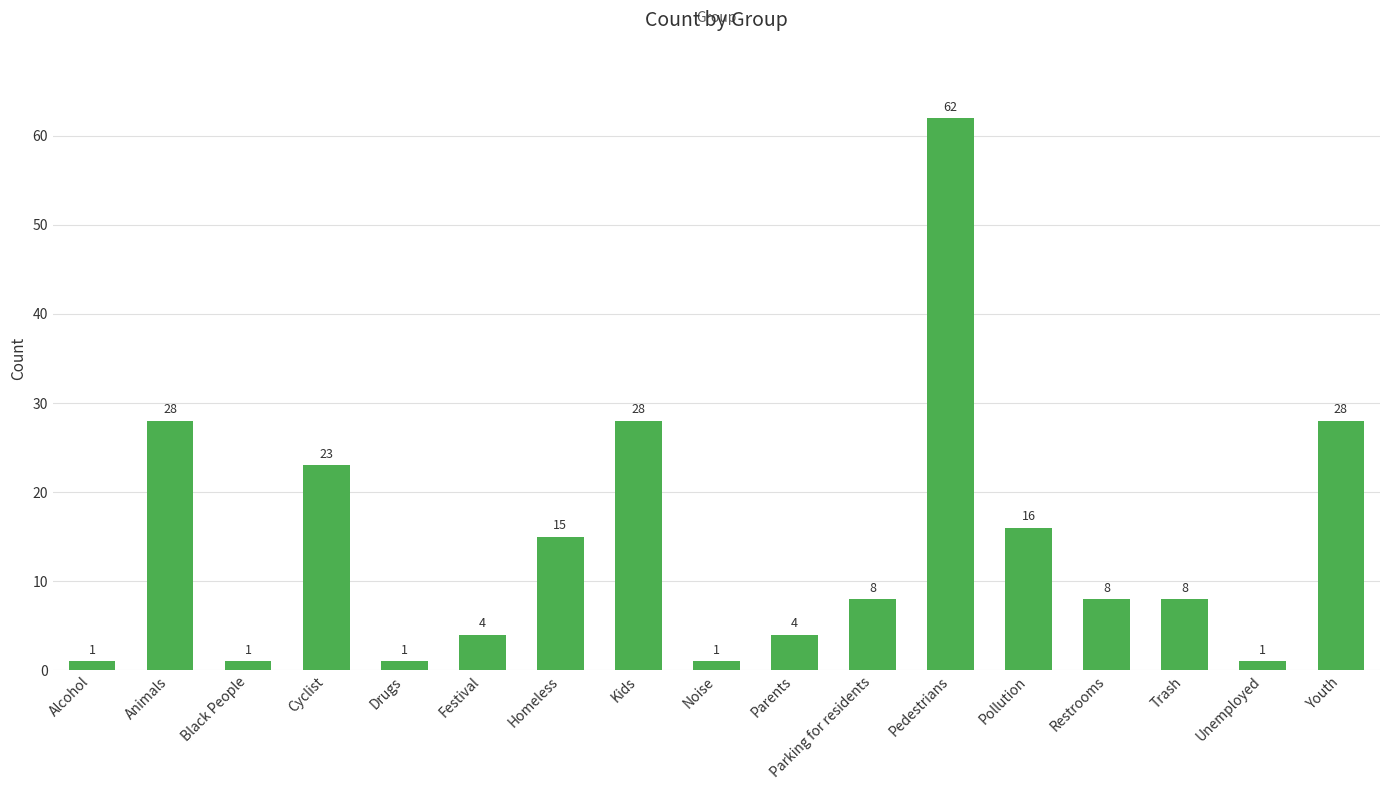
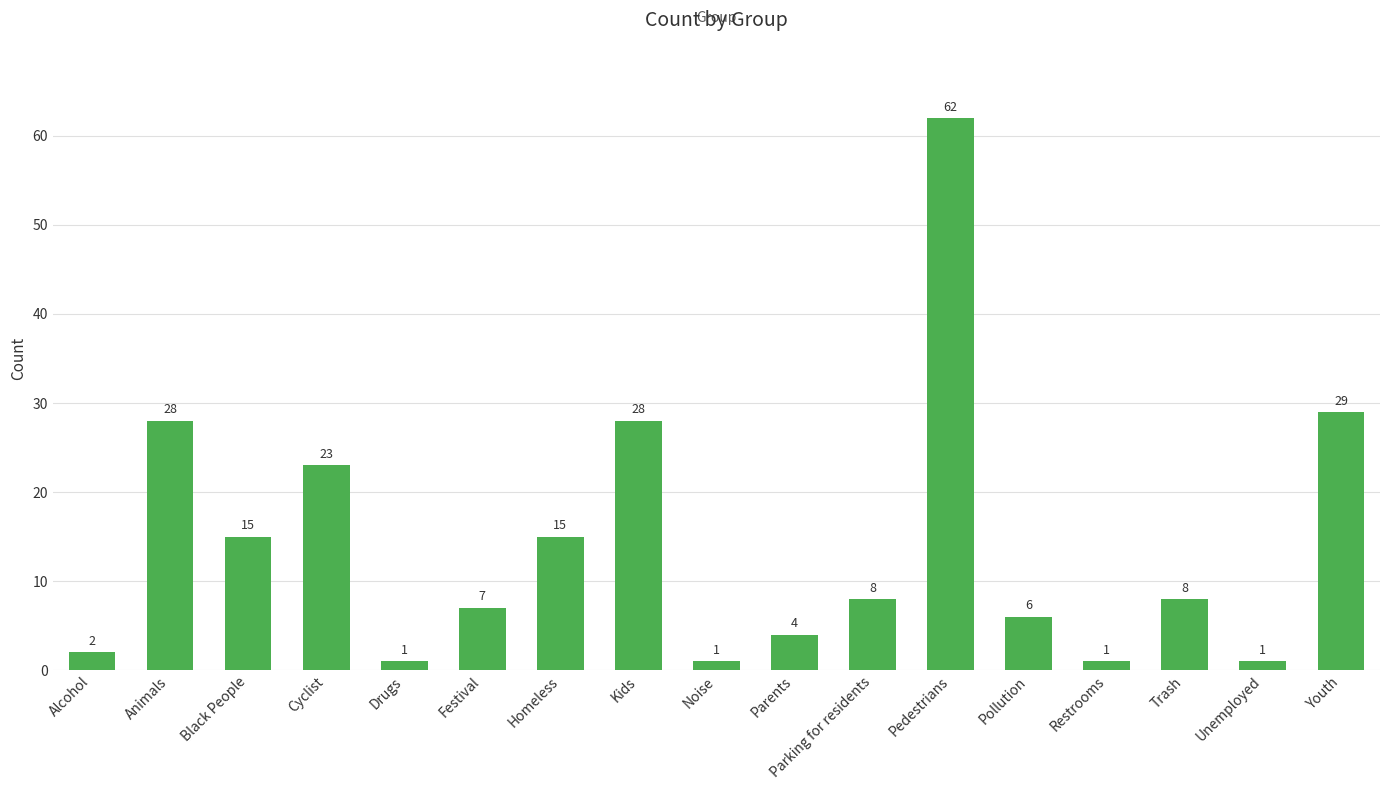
Alcohol: 1 -> 2
Black People: 1 -> 15
Festival: 4 -> 7
Pollution: 16 -> 6
Restrooms: 8 -> 1
Youth: 28 -> 29
